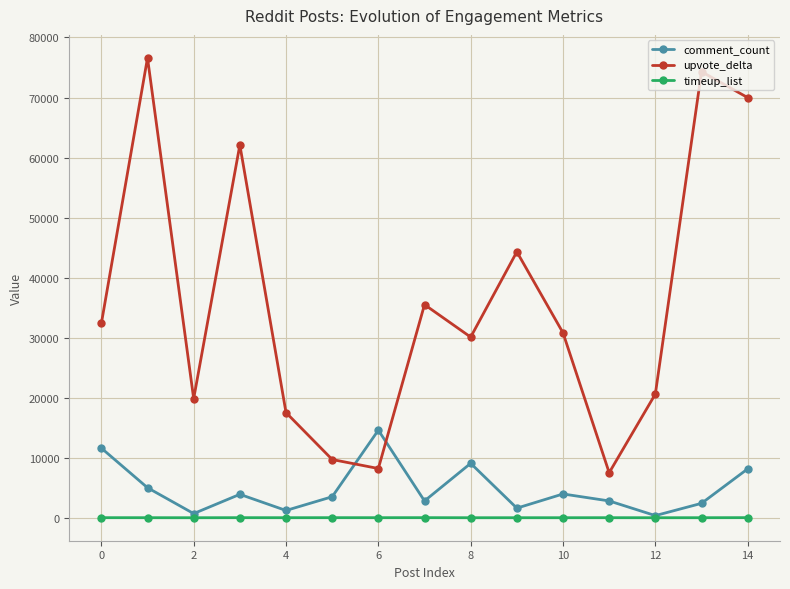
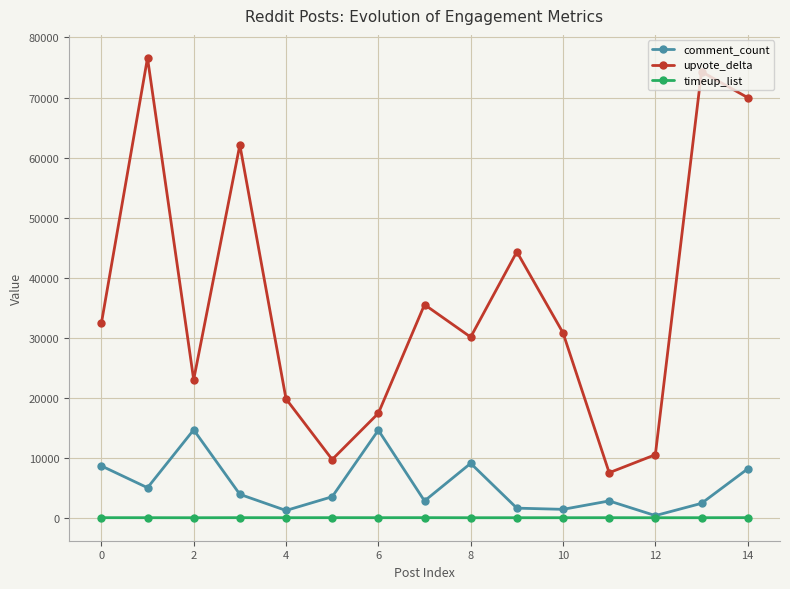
comment_count, 0: 12000 -> 9000
comment_count, 2: 1000 -> 15000
upvote_delta, 2: 20000 -> 23000
upvote_delta, 4: 18000 -> 20000
upvote_delta, 6: 8000 -> 17000
comment_count, 10: 4000 -> 1000
upvote_delta, 12: 21000 -> 11000
